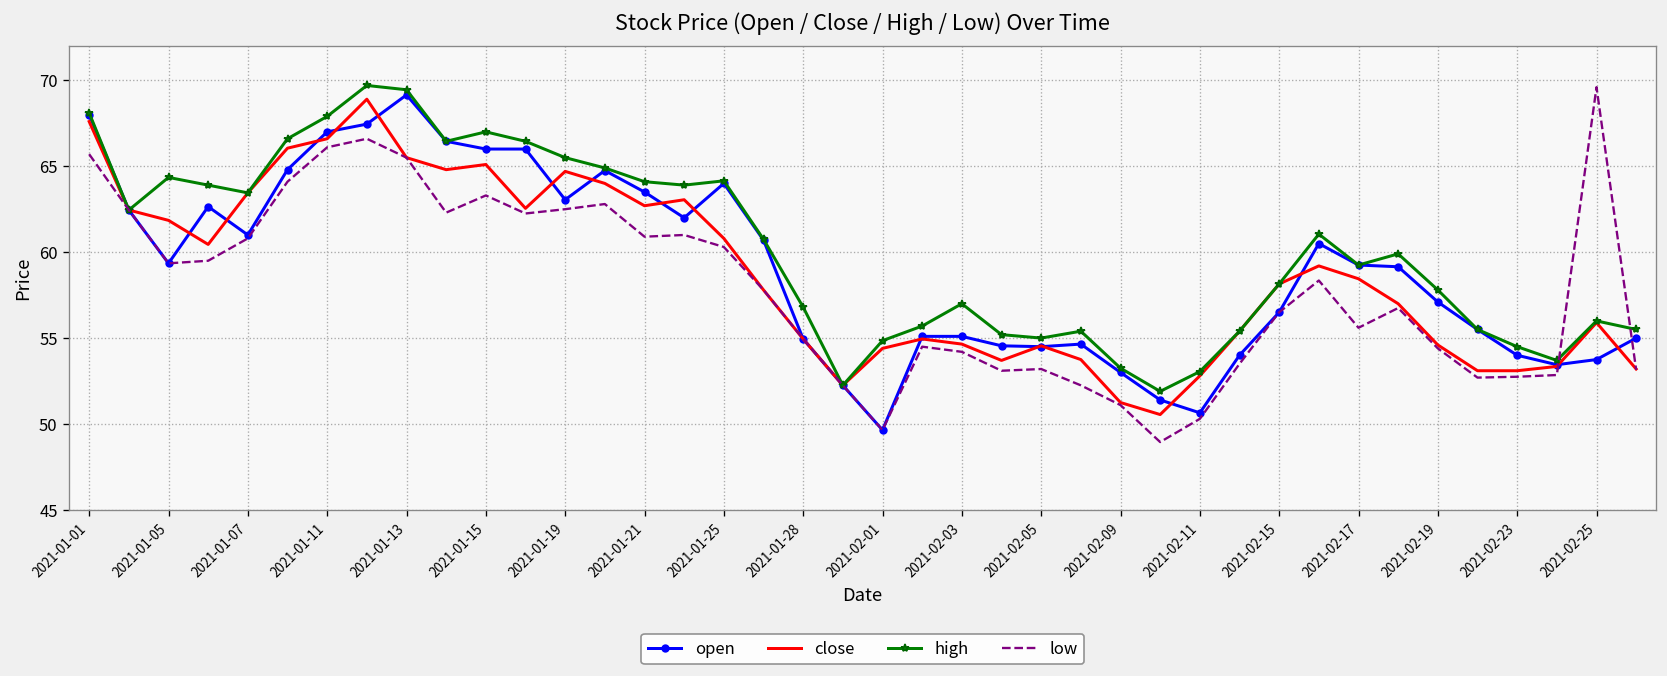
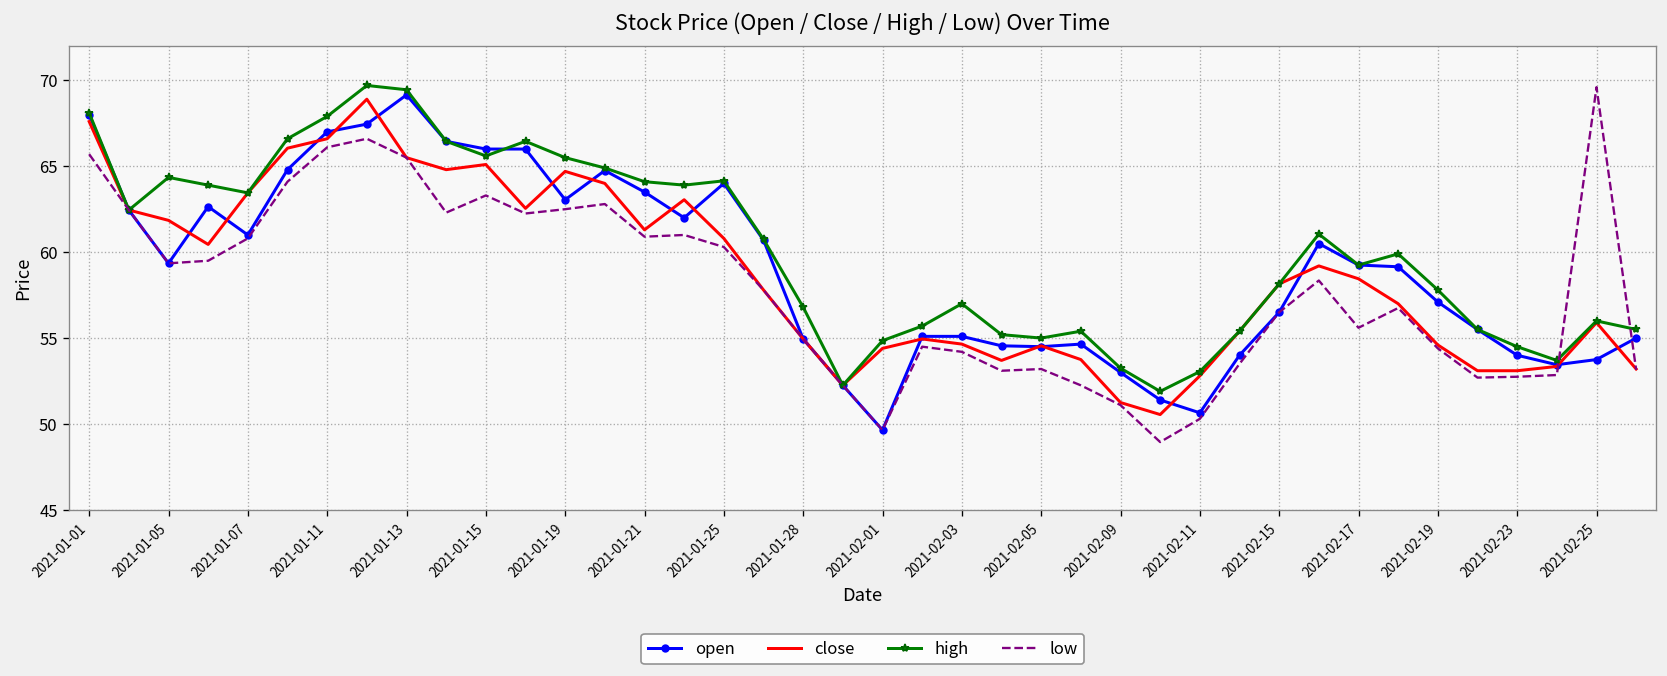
high, 2021-01-15: 67.0 -> 65.6
close, 2021-01-21: 62.7 -> 61.3
